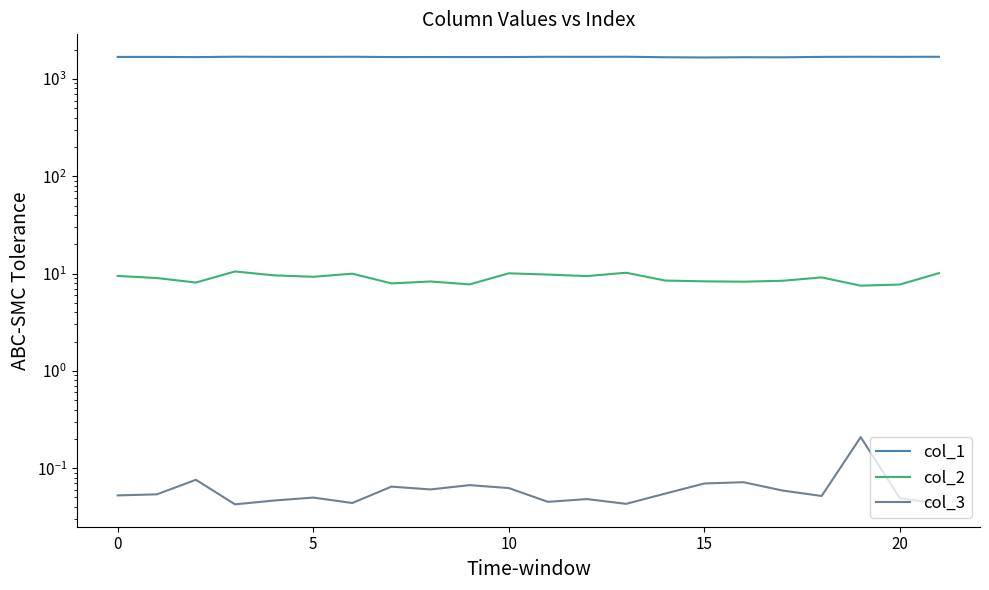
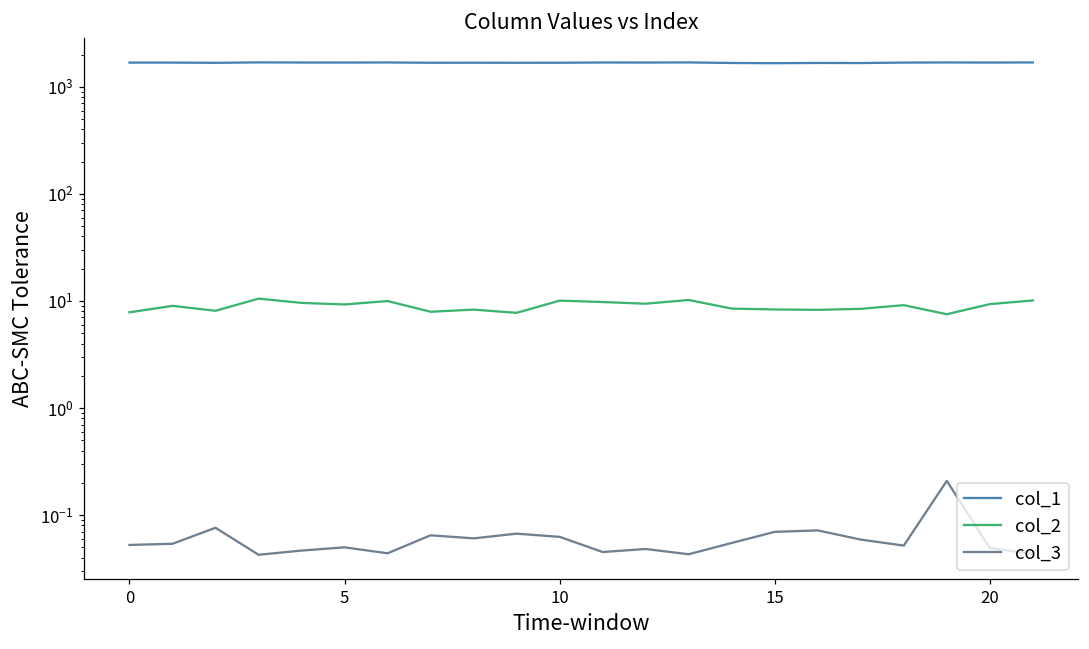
col_2, 0: 9 -> 8
col_2, 20: 8 -> 9
